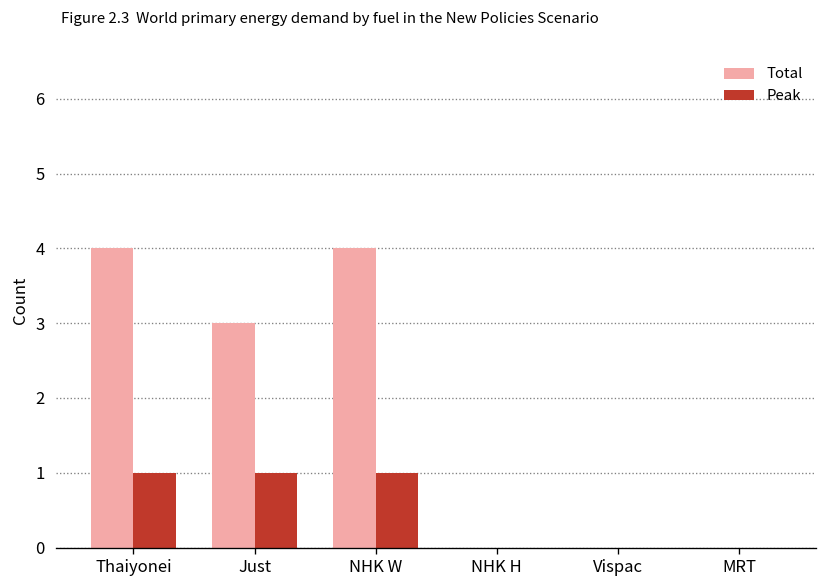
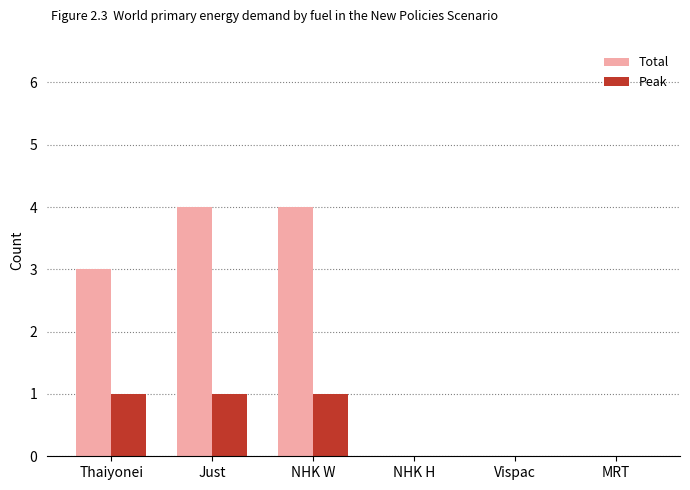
Total, Thaiyonei: 4 -> 3
Total, Just: 3 -> 4
